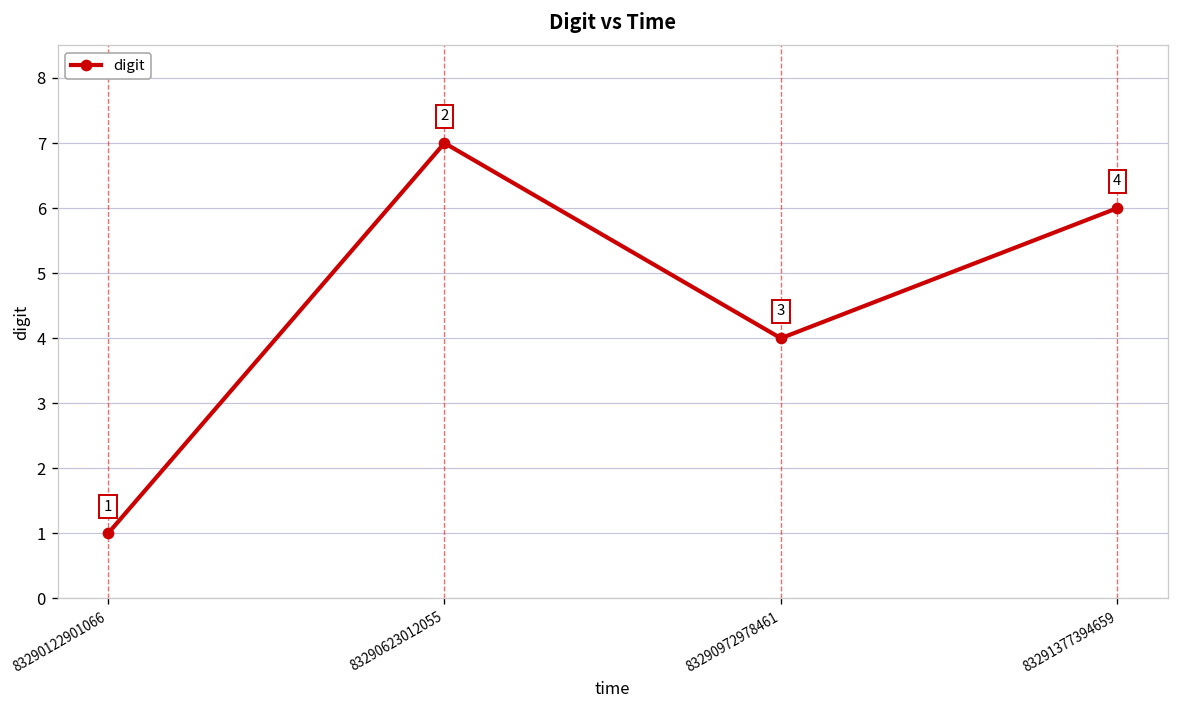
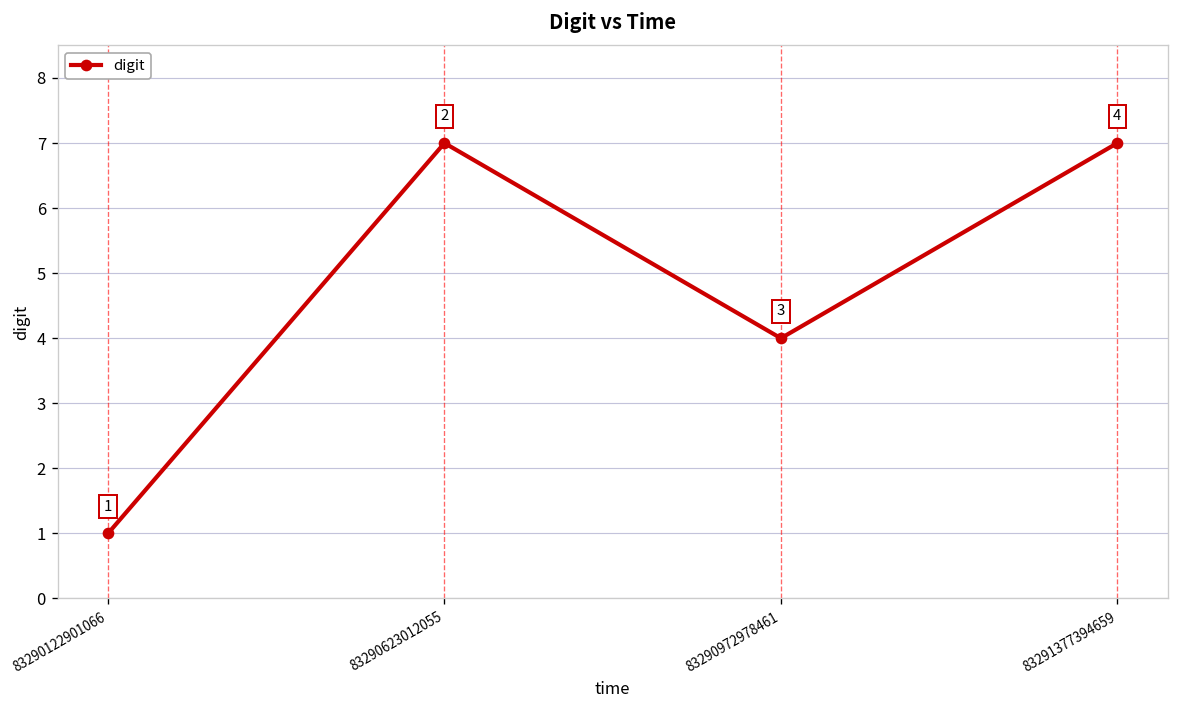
83291377394659: 6 -> 7
